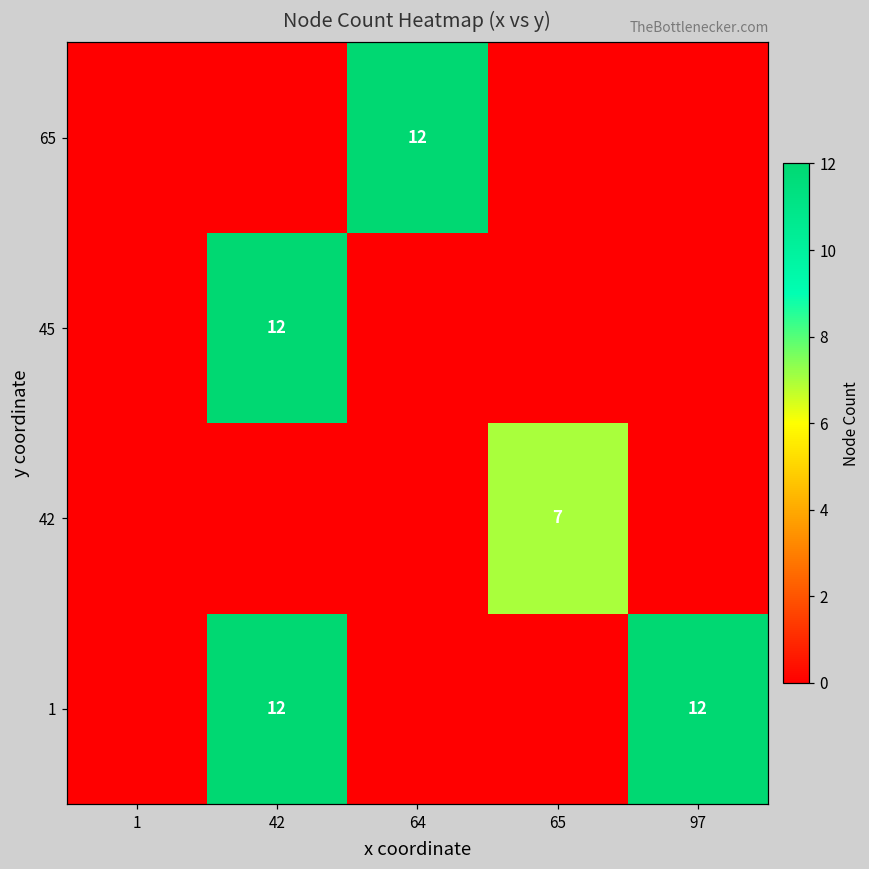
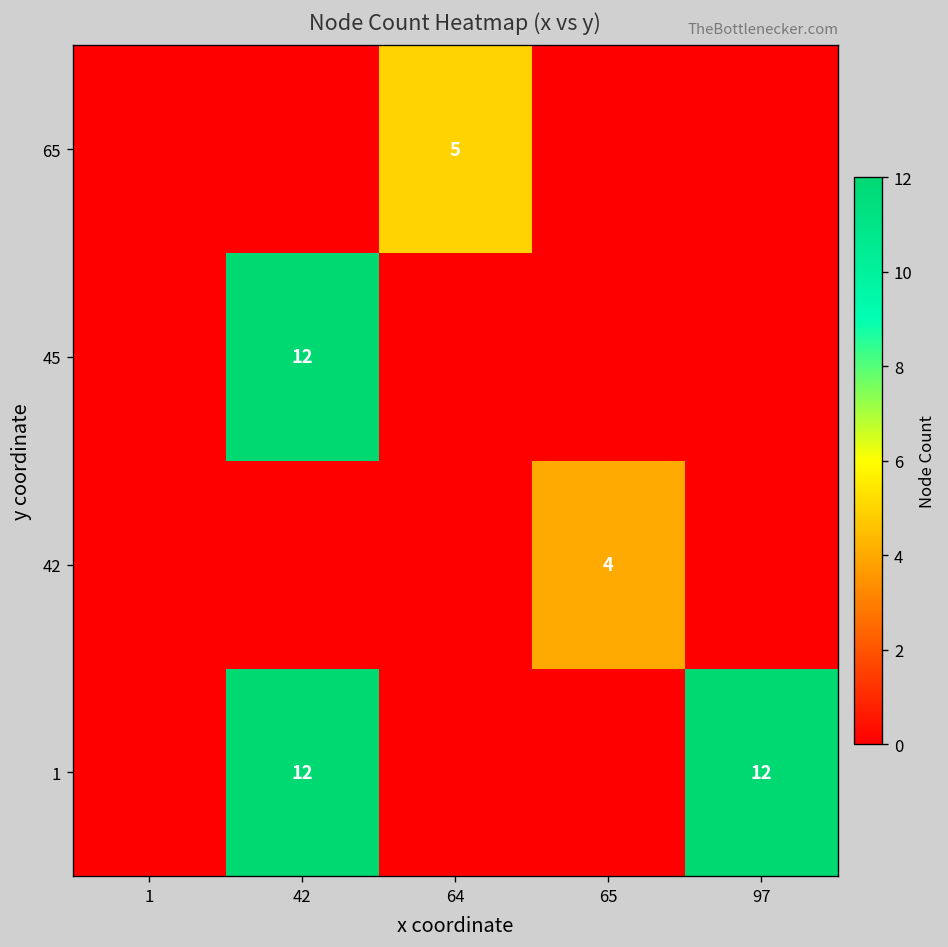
65, 64: 12 -> 5
42, 65: 7 -> 4
